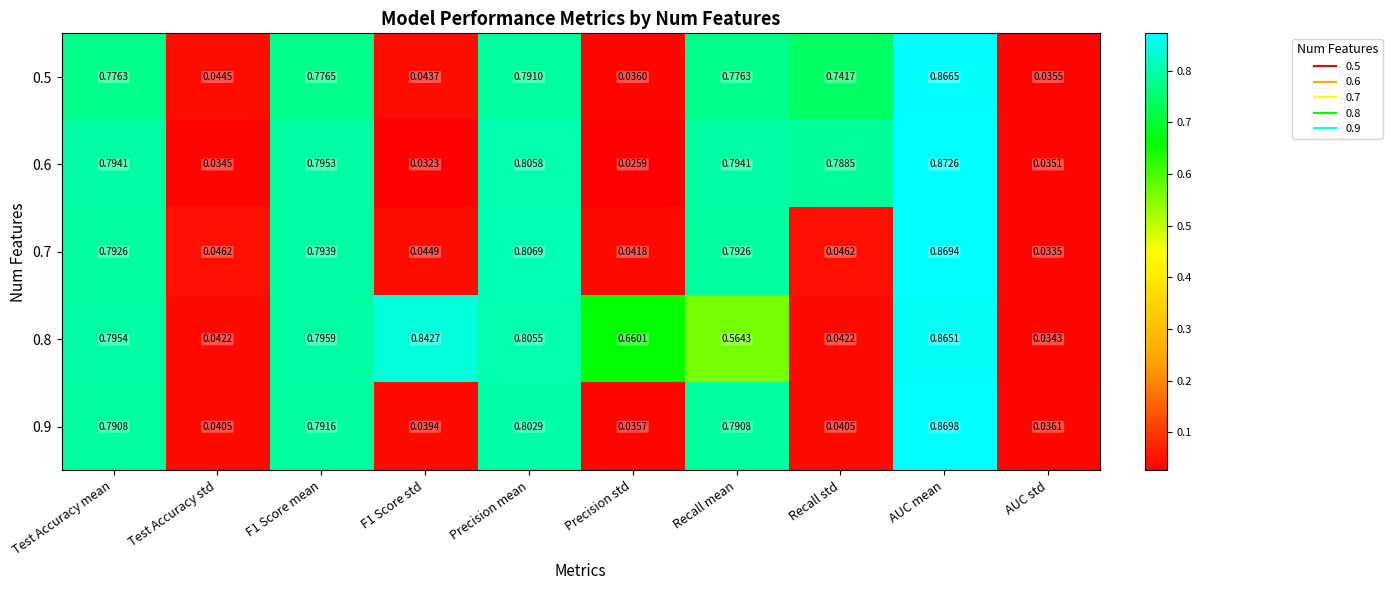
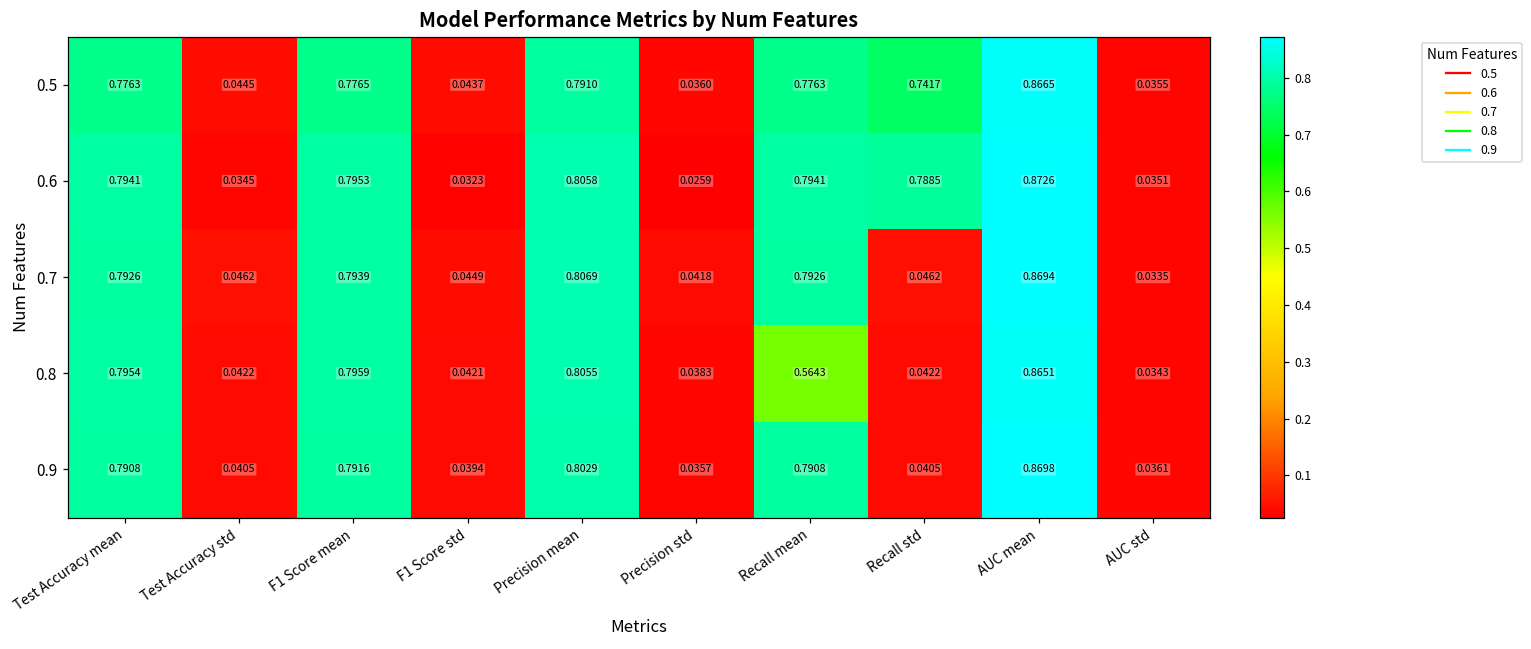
0.8, F1 Score std: 0.8427 -> 0.0421
0.8, Precision std: 0.6601 -> 0.0383
